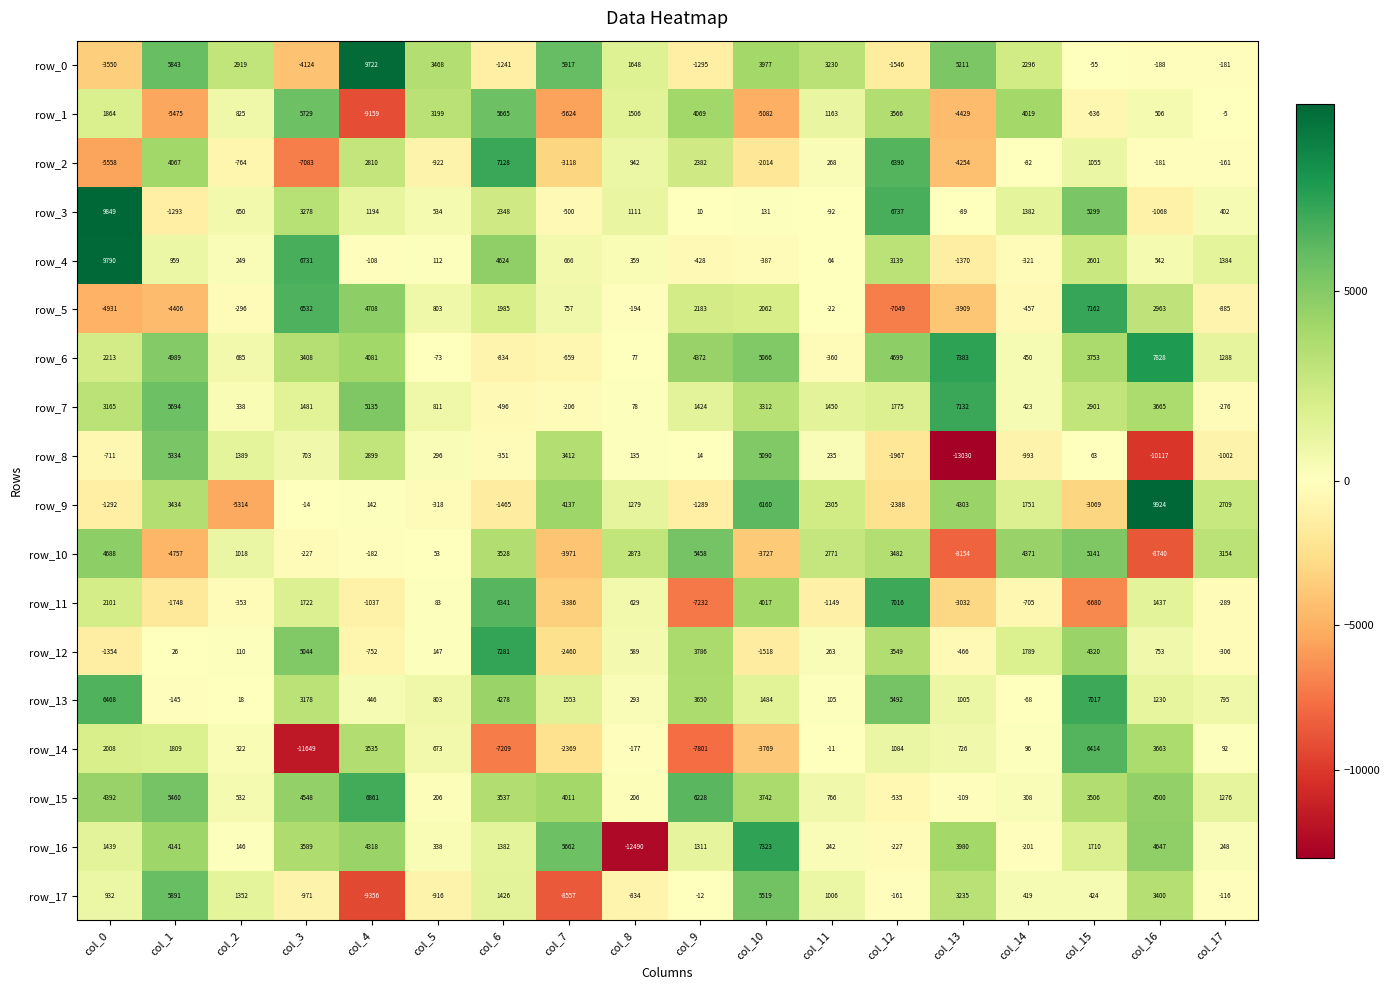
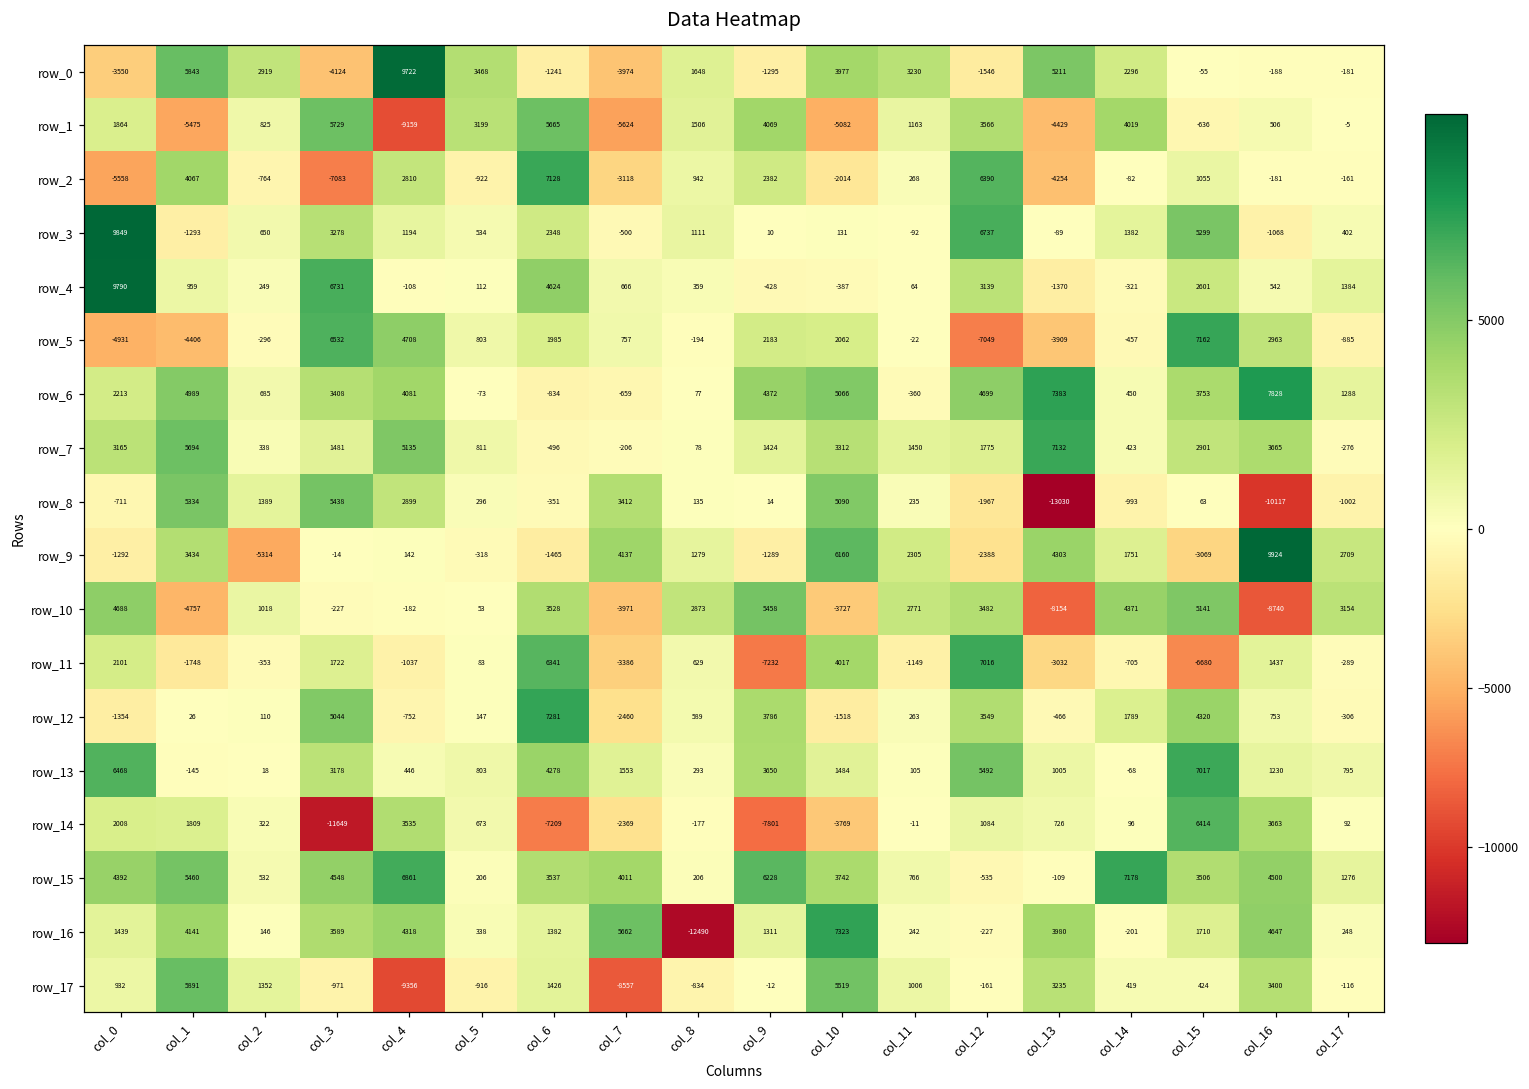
row_0, col_7: 5917 -> -3974
row_8, col_3: 703 -> 5438
row_15, col_14: 308 -> 7178
